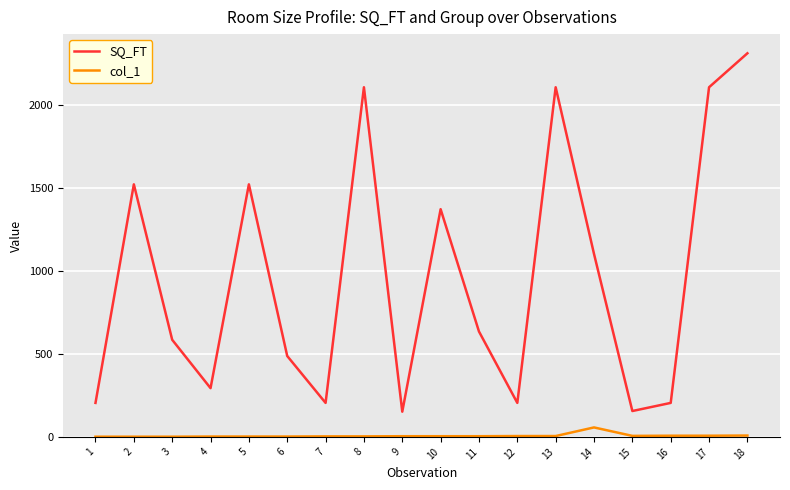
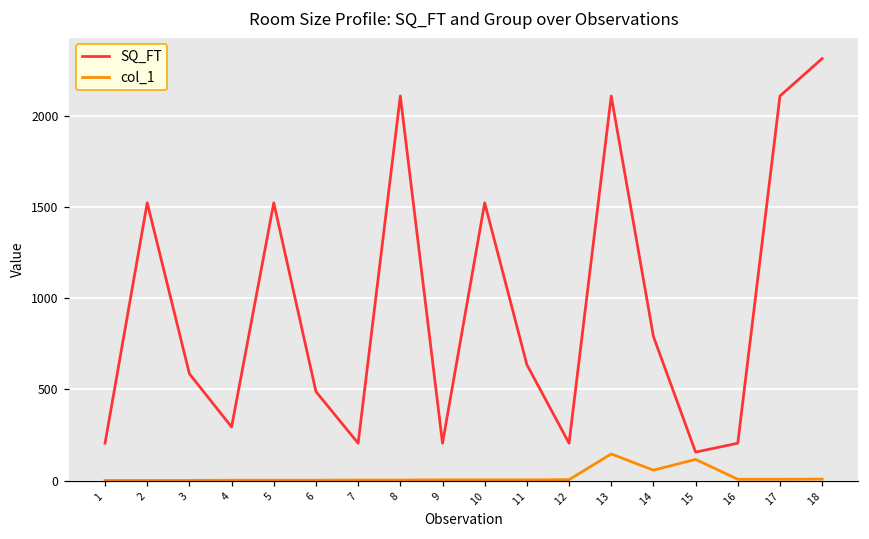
SQ_FT, 9: 150 -> 210
SQ_FT, 10: 1370 -> 1520
col_1, 13: 10 -> 150
SQ_FT, 14: 1100 -> 790
col_1, 15: 10 -> 120
